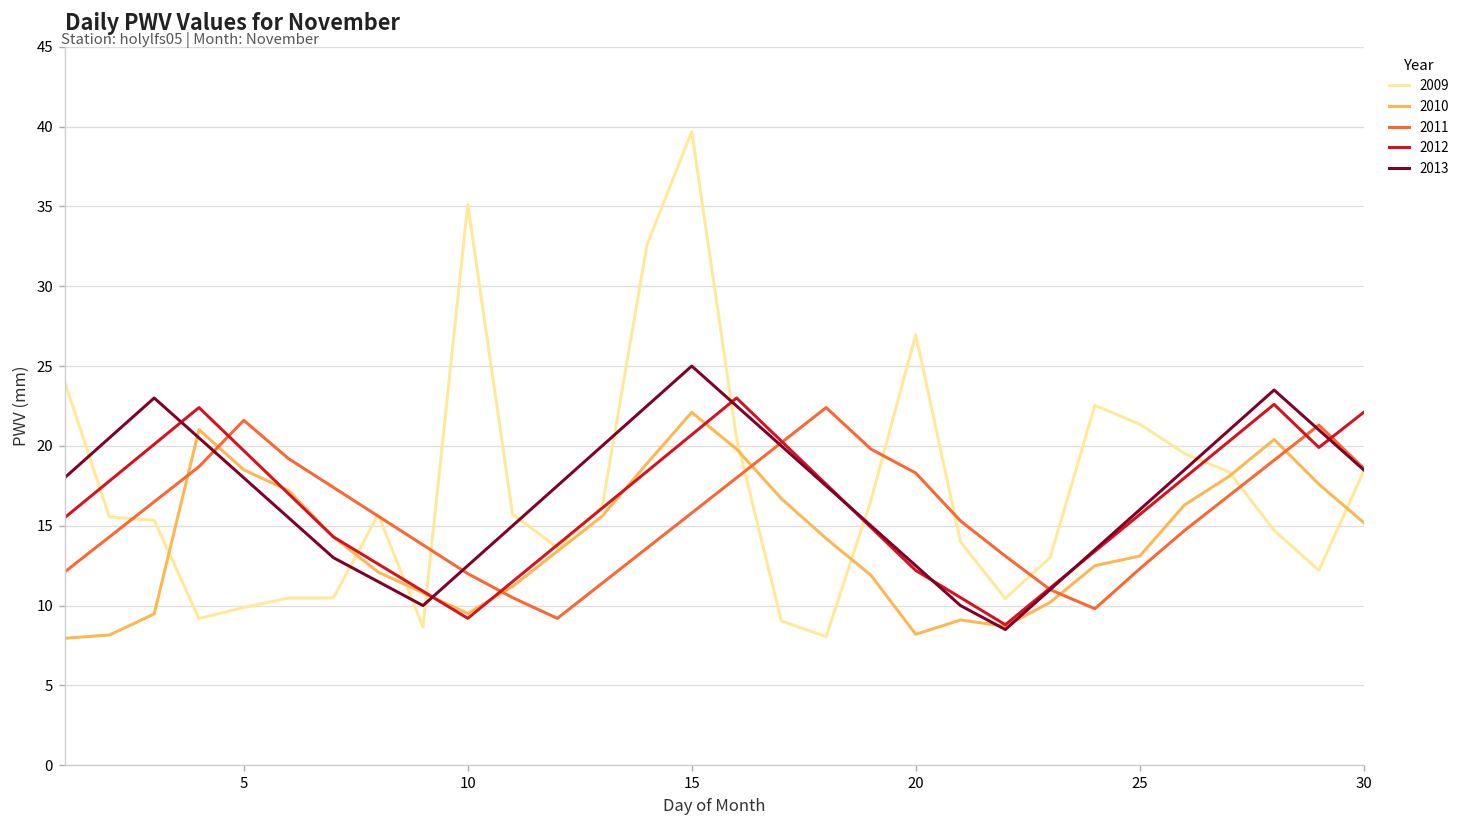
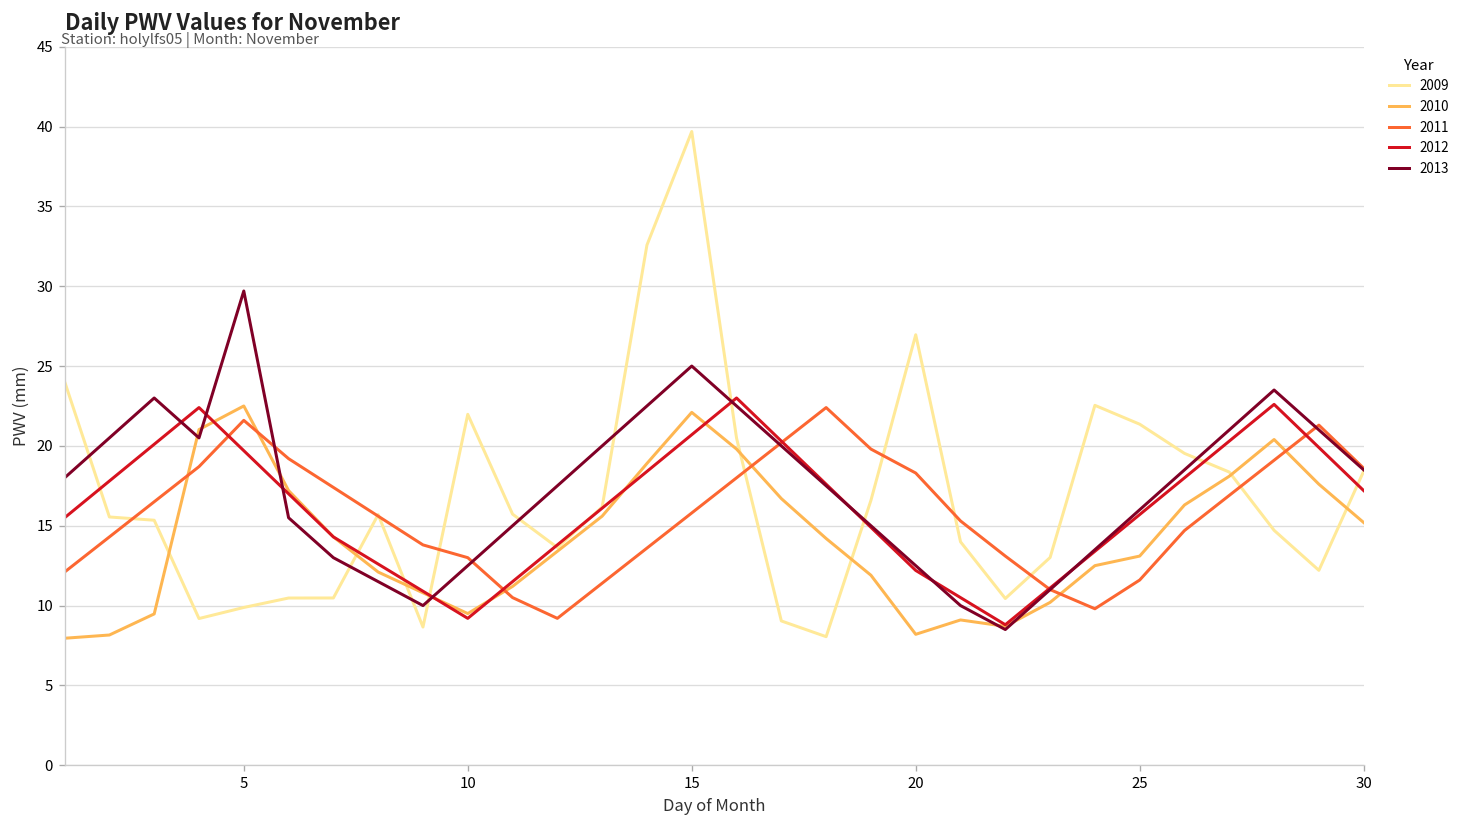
2010, 5: 18.5 -> 22.5
2013, 5: 18.0 -> 29.7
2009, 10: 35.1 -> 22.0
2011, 10: 12 -> 13
2011, 25: 12.3 -> 11.6
2012, 30: 22.1 -> 17.2
